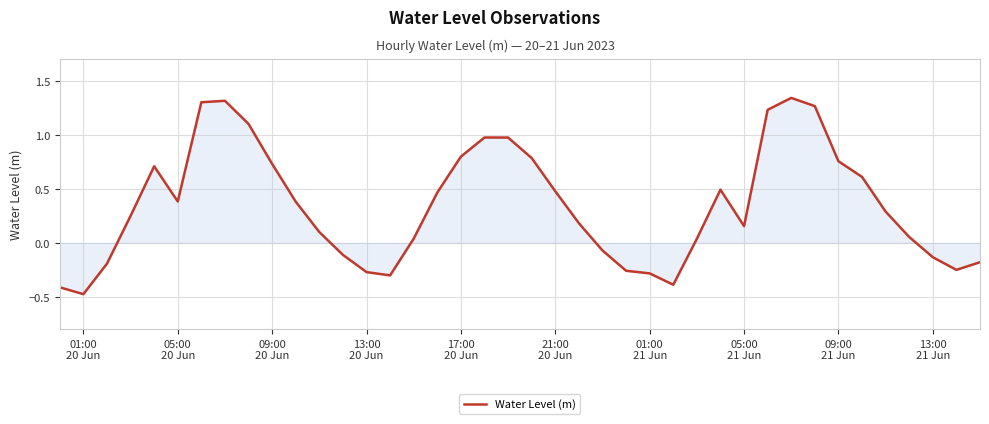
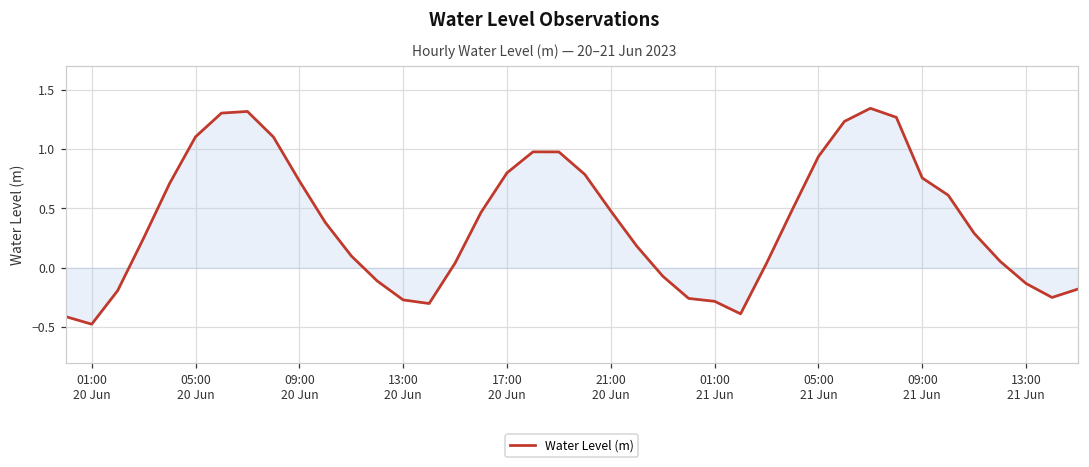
Water Level (m), 05:00 20 Jun: 0.38 -> 1.10
Water Level (m), 05:00 21 Jun: 0.15 -> 0.94
